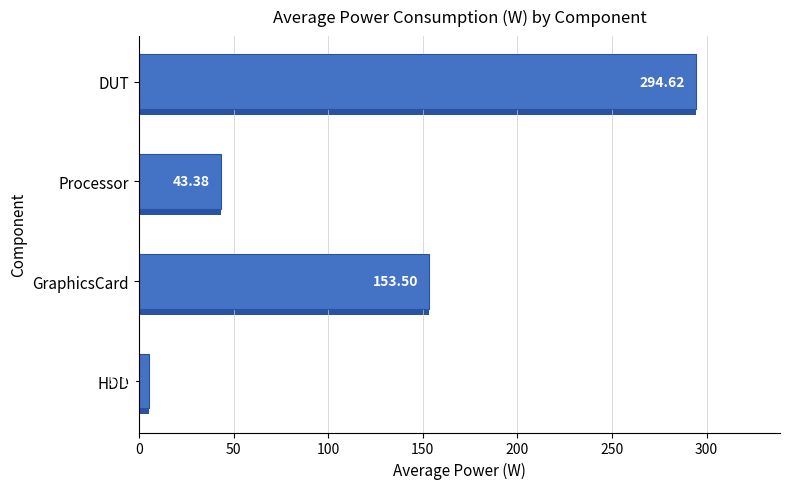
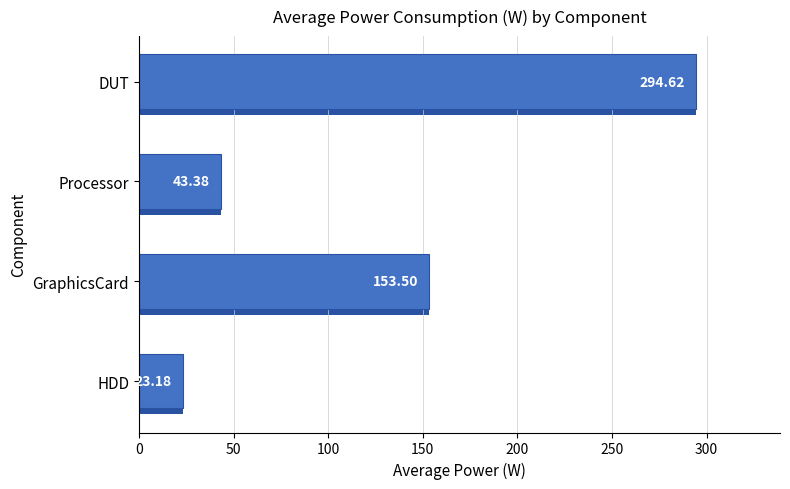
HDD: 5 -> 23
